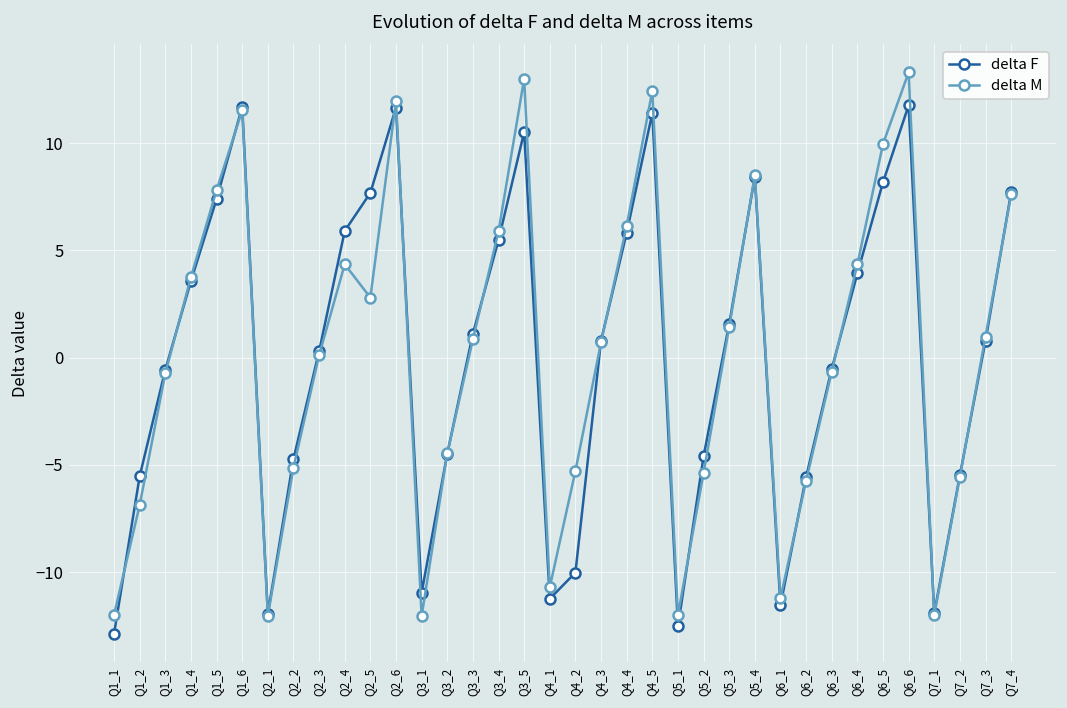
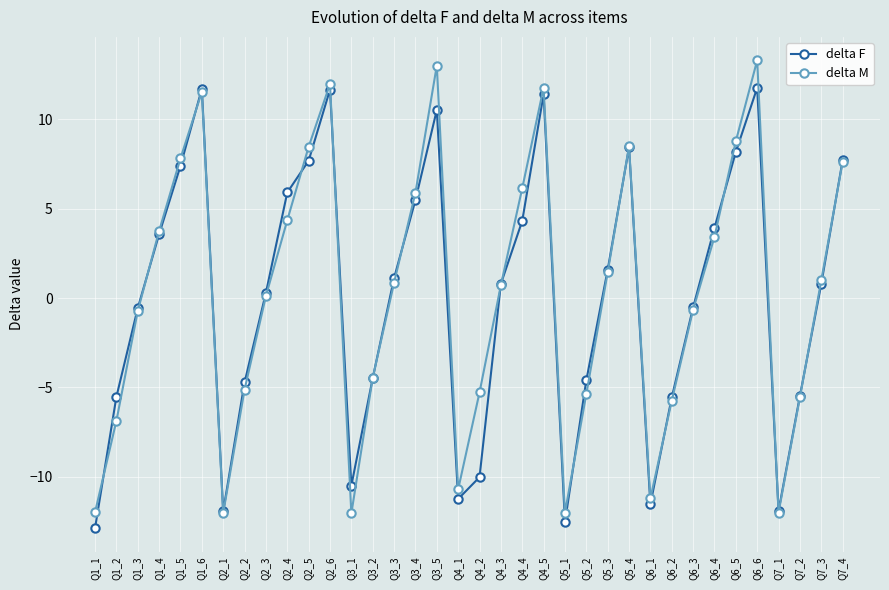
delta M, Q2_5: 2.8 -> 8.5
delta F, Q3_1: -11.0 -> -10.5
delta F, Q4_4: 5.8 -> 4.3
delta M, Q4_5: 12.4 -> 11.8
delta M, Q6_4: 4.3 -> 3.4
delta M, Q6_5: 10.0 -> 8.8
